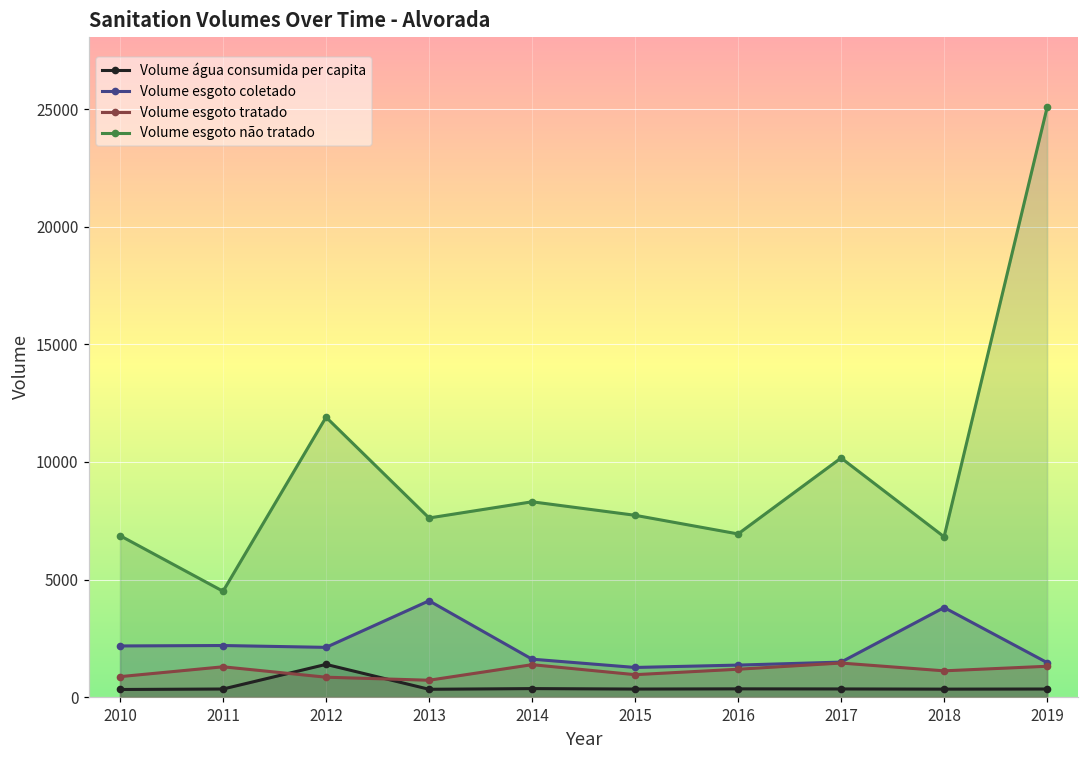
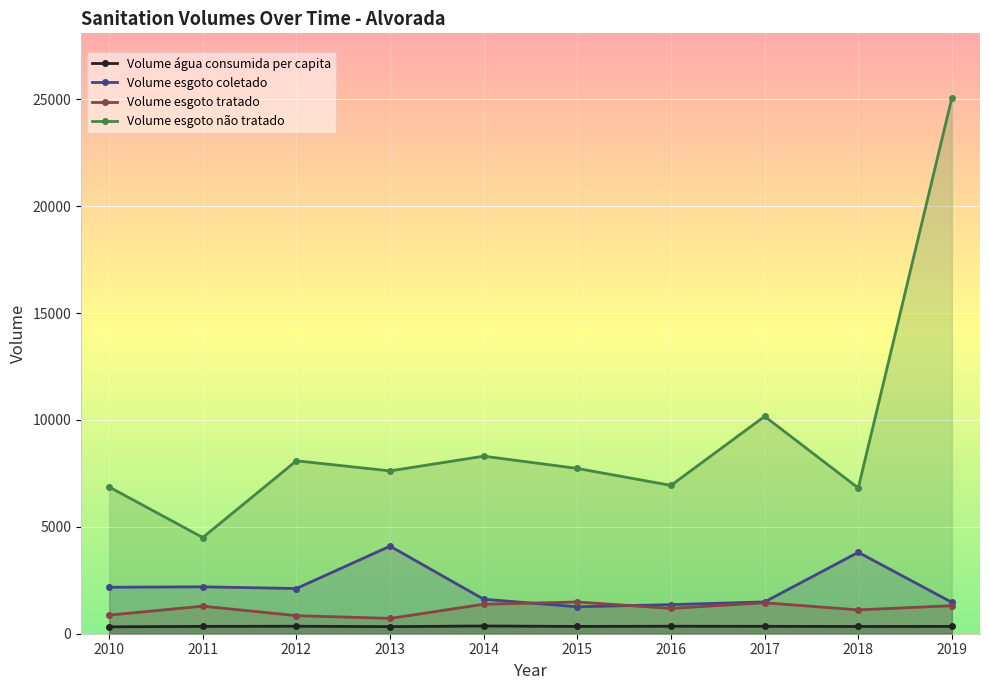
Volume água consumida per capita, 2012: 1400 -> 400
Volume esgoto não tratado, 2012: 11900 -> 8100
Volume esgoto tratado, 2015: 1000 -> 1500
